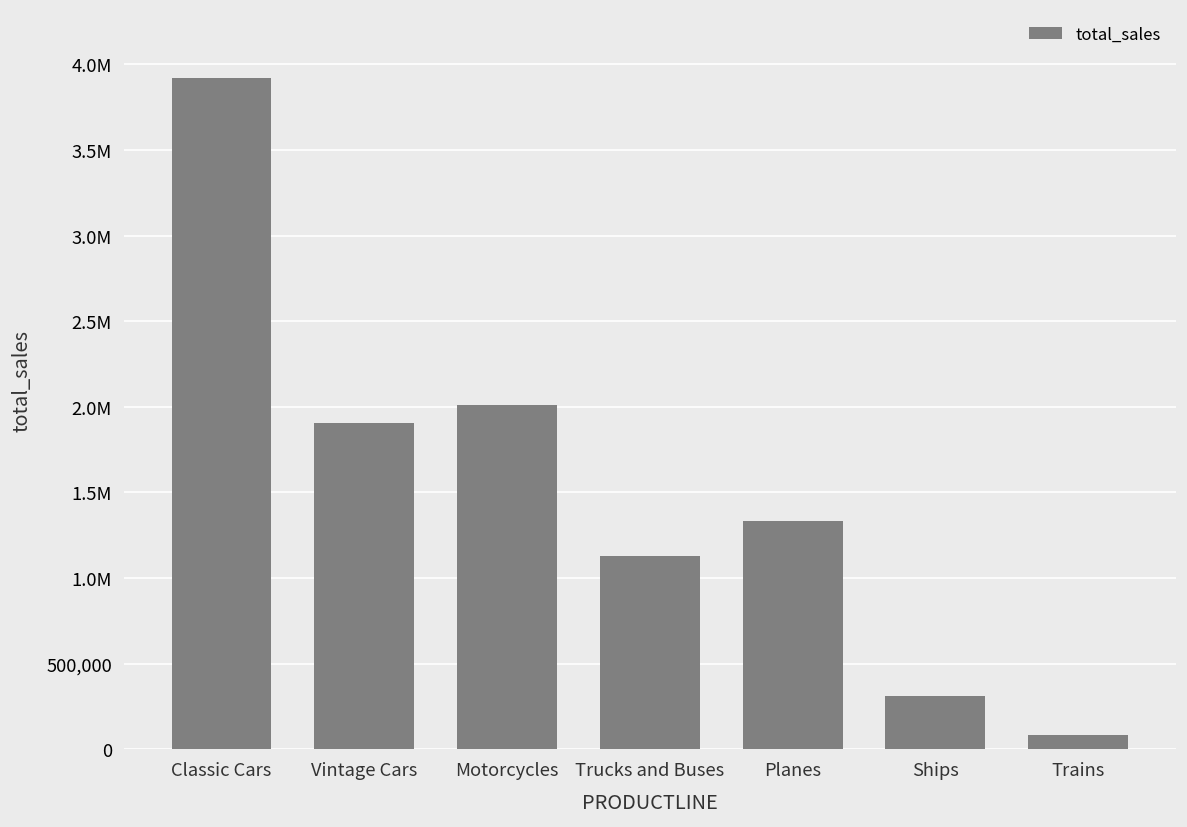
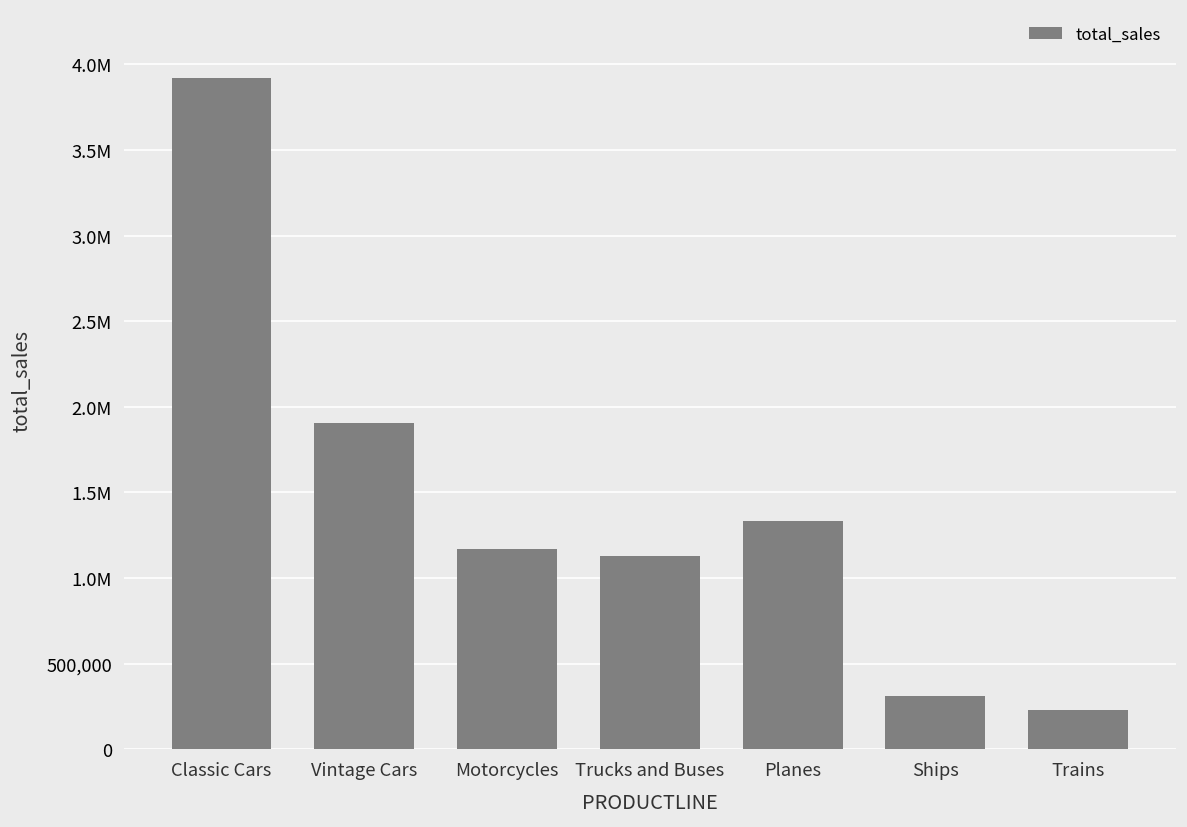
Motorcycles: 2,010,000 -> 1,170,000
Trains: 80,000 -> 230,000
